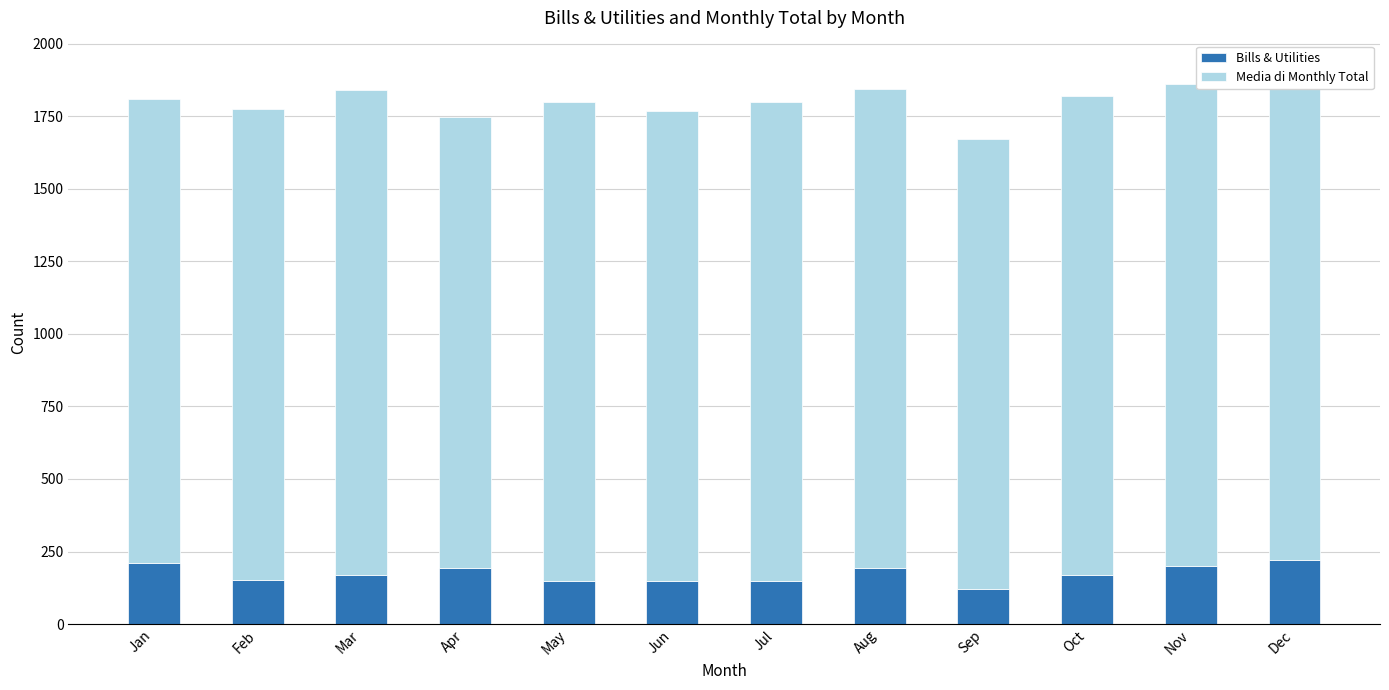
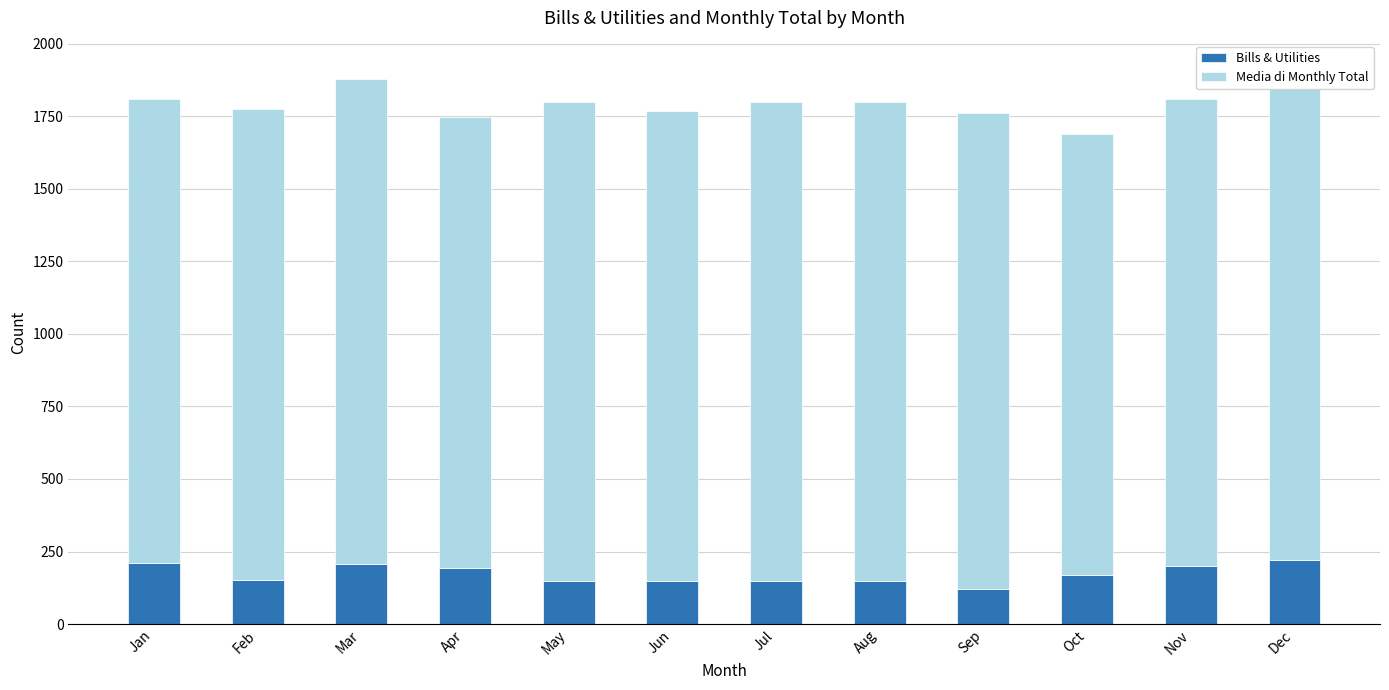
Bills & Utilities, Mar: 170 -> 210
Bills & Utilities, Aug: 190 -> 150
Media di Monthly Total, Sep: 1550 -> 1640
Media di Monthly Total, Oct: 1650 -> 1520
Media di Monthly Total, Nov: 1660 -> 1610
